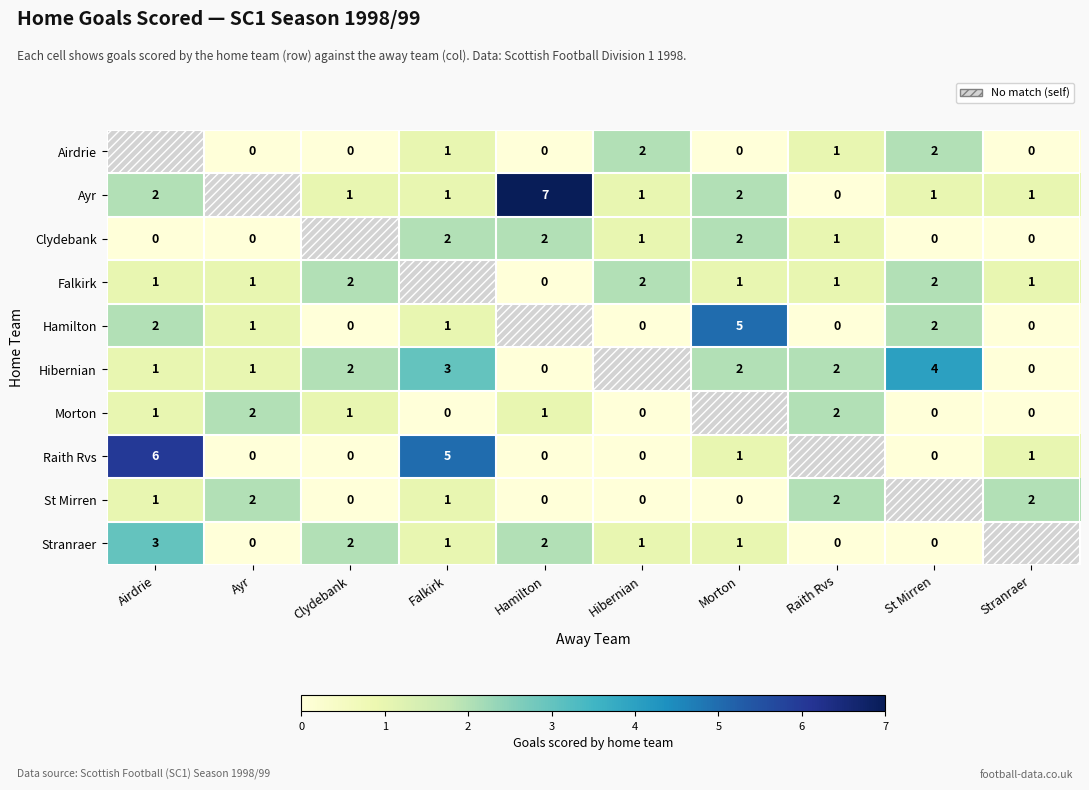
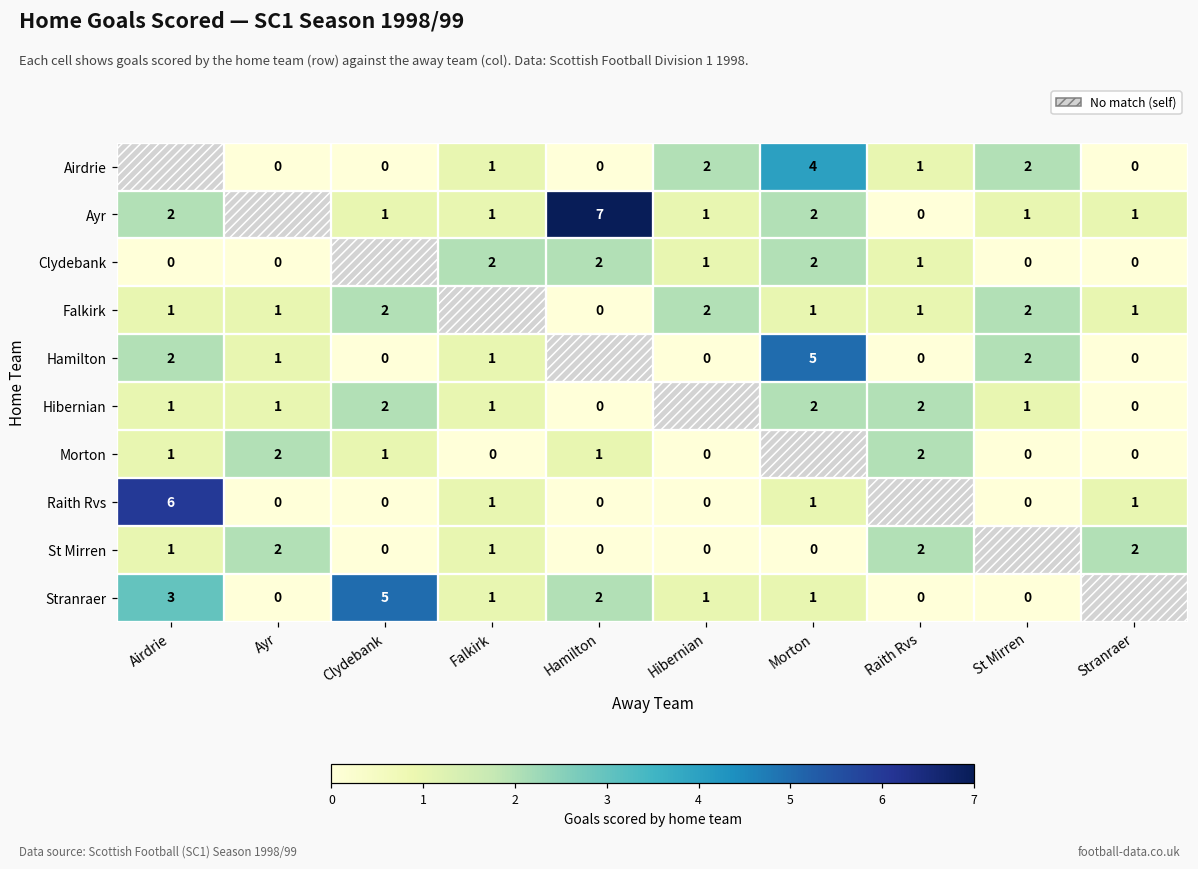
Airdrie, Morton: 0 -> 4
Hibernian, Falkirk: 3 -> 1
Hibernian, St Mirren: 4 -> 1
Raith Rvs, Falkirk: 5 -> 1
Stranraer, Clydebank: 2 -> 5
